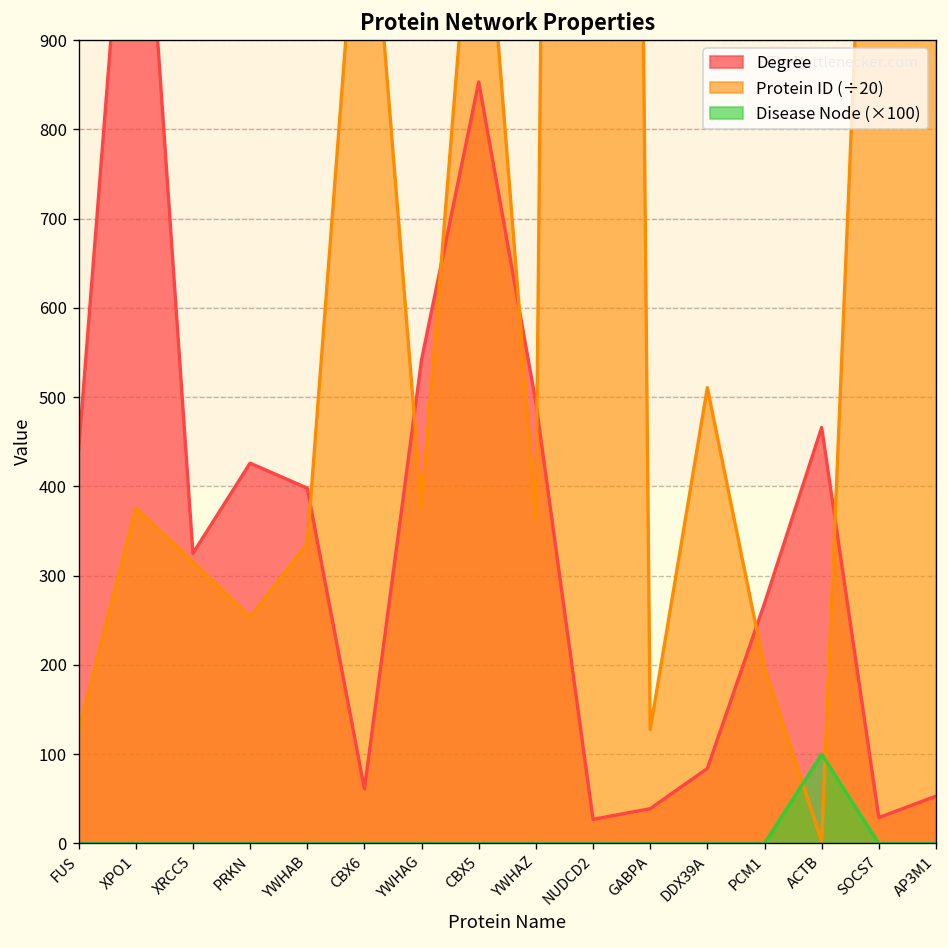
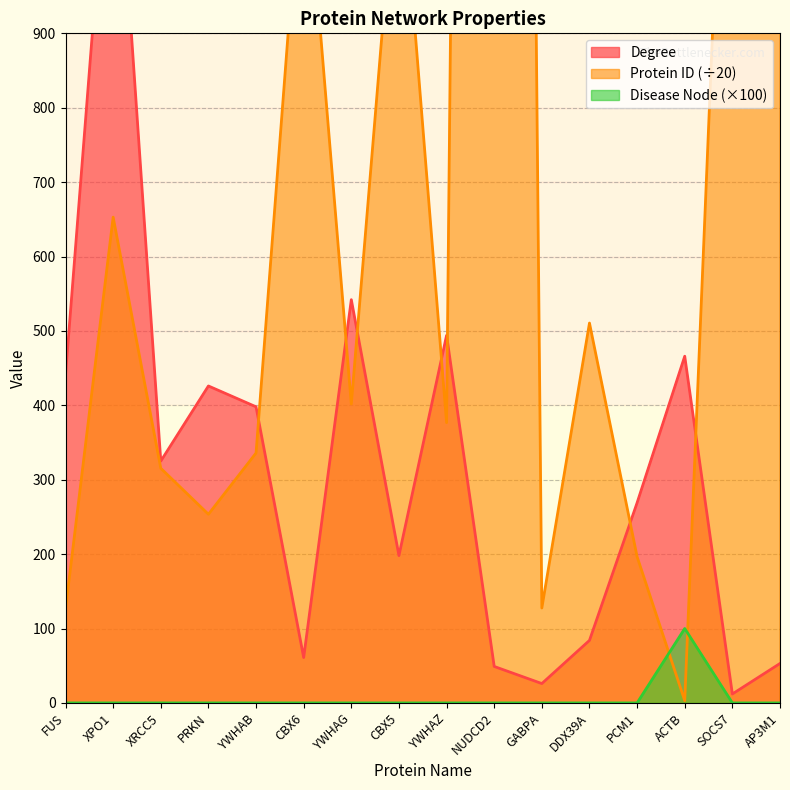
Protein ID (÷20), XPO1: 380 -> 650
Protein ID (÷20), YWHAG: 380 -> 400
Degree, CBX5: 850 -> 200
Protein ID (÷20), YWHAZ: 360 -> 380
Degree, NUDCD2: 30 -> 50
Degree, GABPA: 40 -> 30
Degree, SOCS7: 30 -> 10
